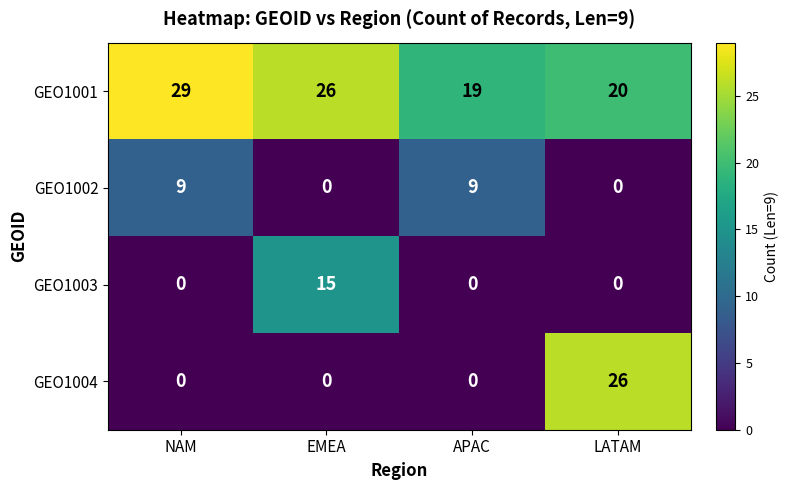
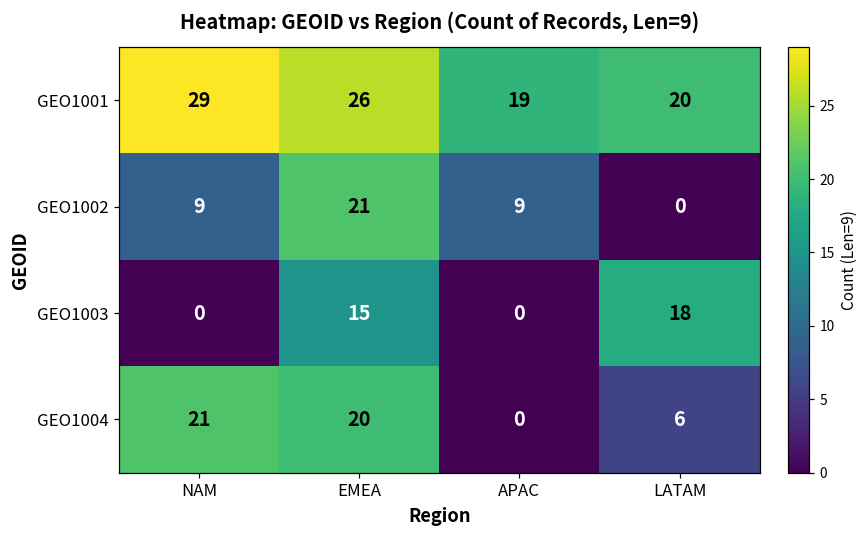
GEO1002, EMEA: 0 -> 21
GEO1003, LATAM: 0 -> 18
GEO1004, NAM: 0 -> 21
GEO1004, EMEA: 0 -> 20
GEO1004, LATAM: 26 -> 6
